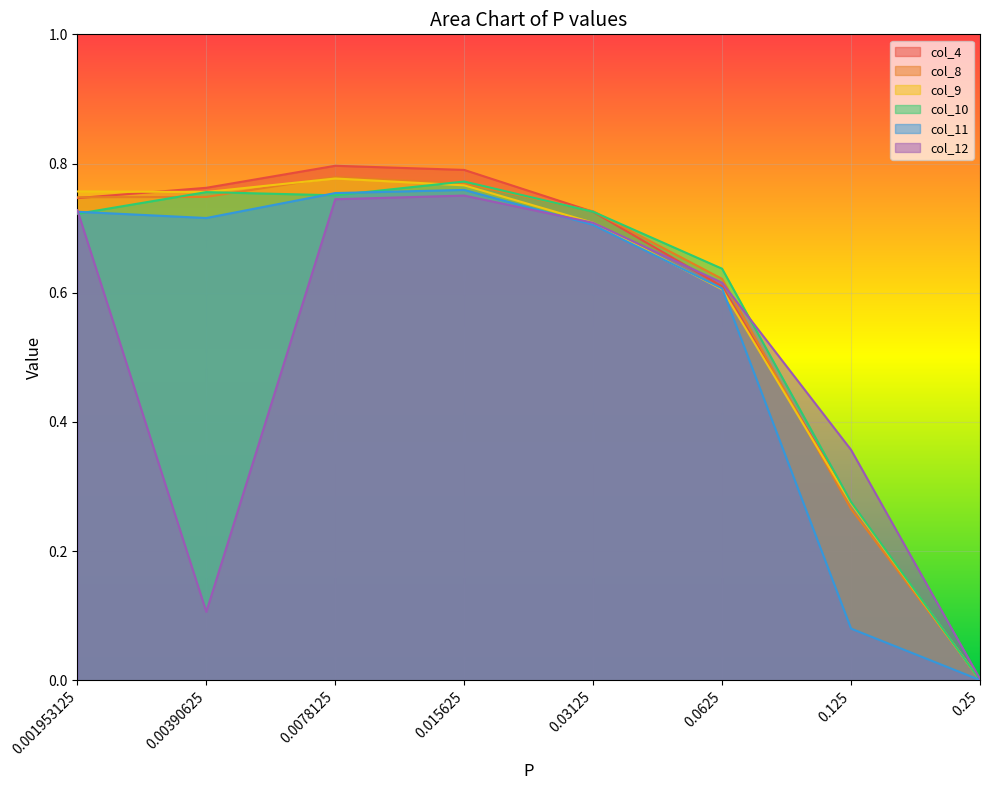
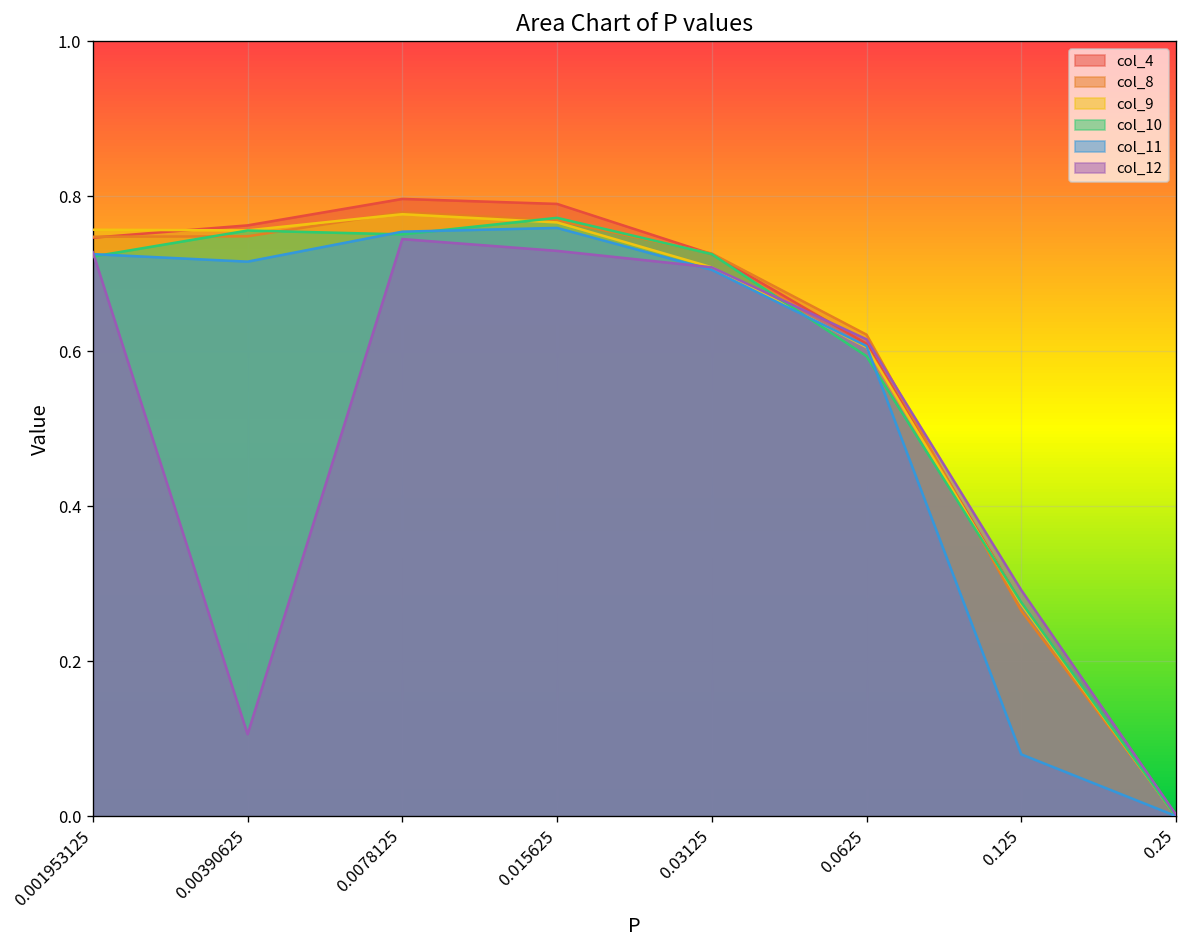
col_12, 0.015625: 0.75 -> 0.73
col_10, 0.0625: 0.64 -> 0.59
col_12, 0.125: 0.36 -> 0.29
